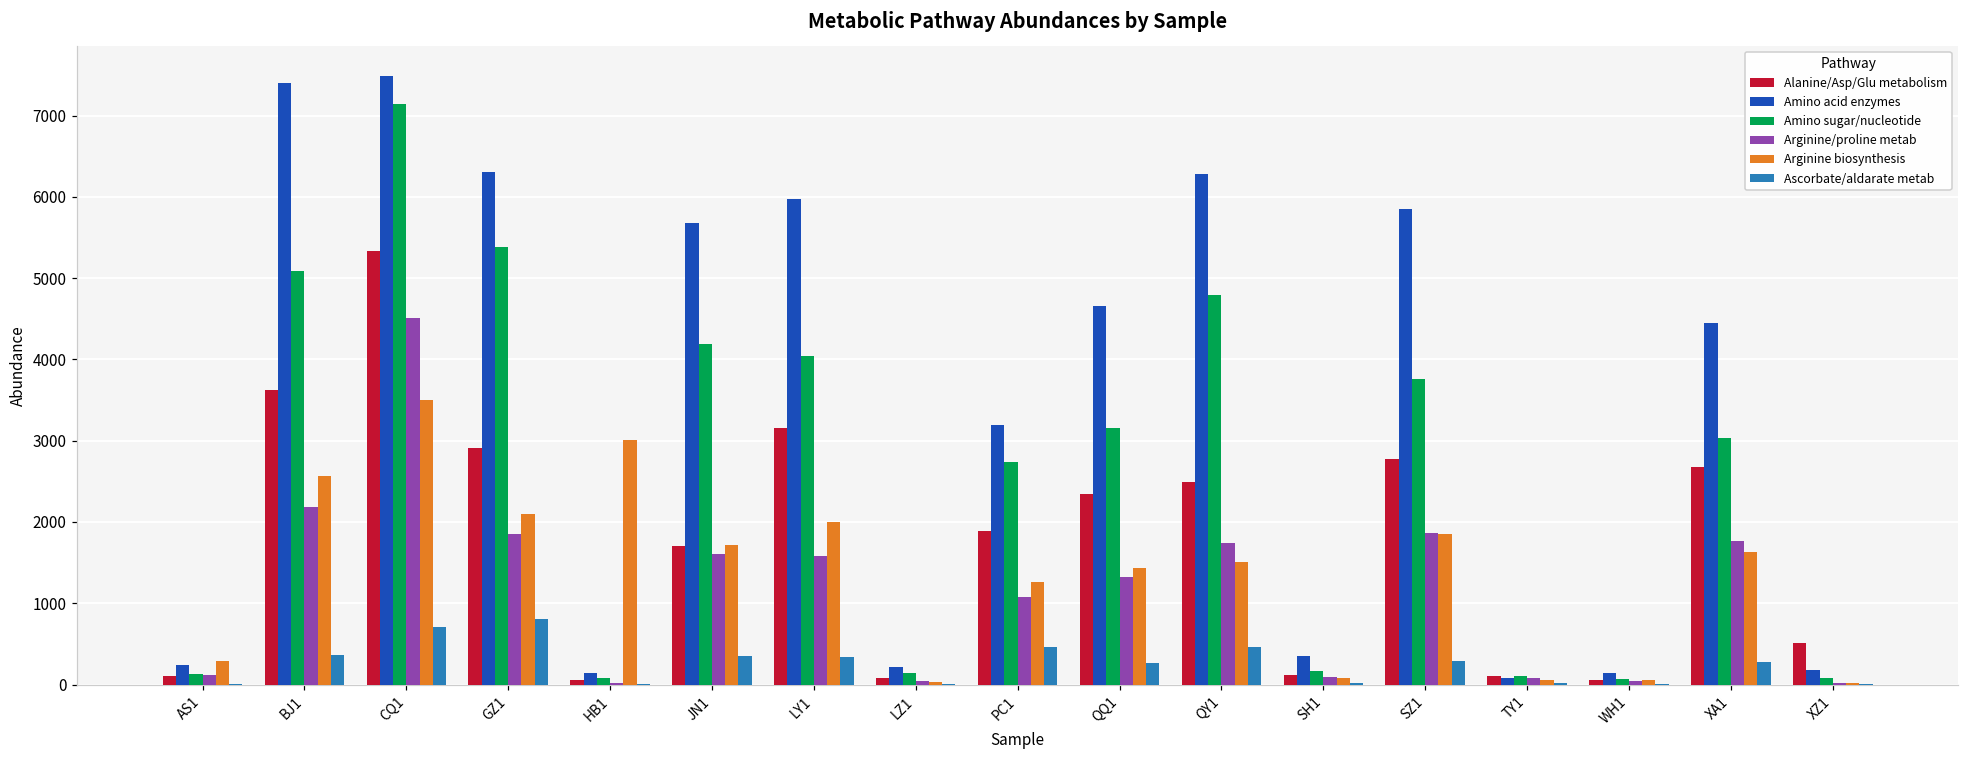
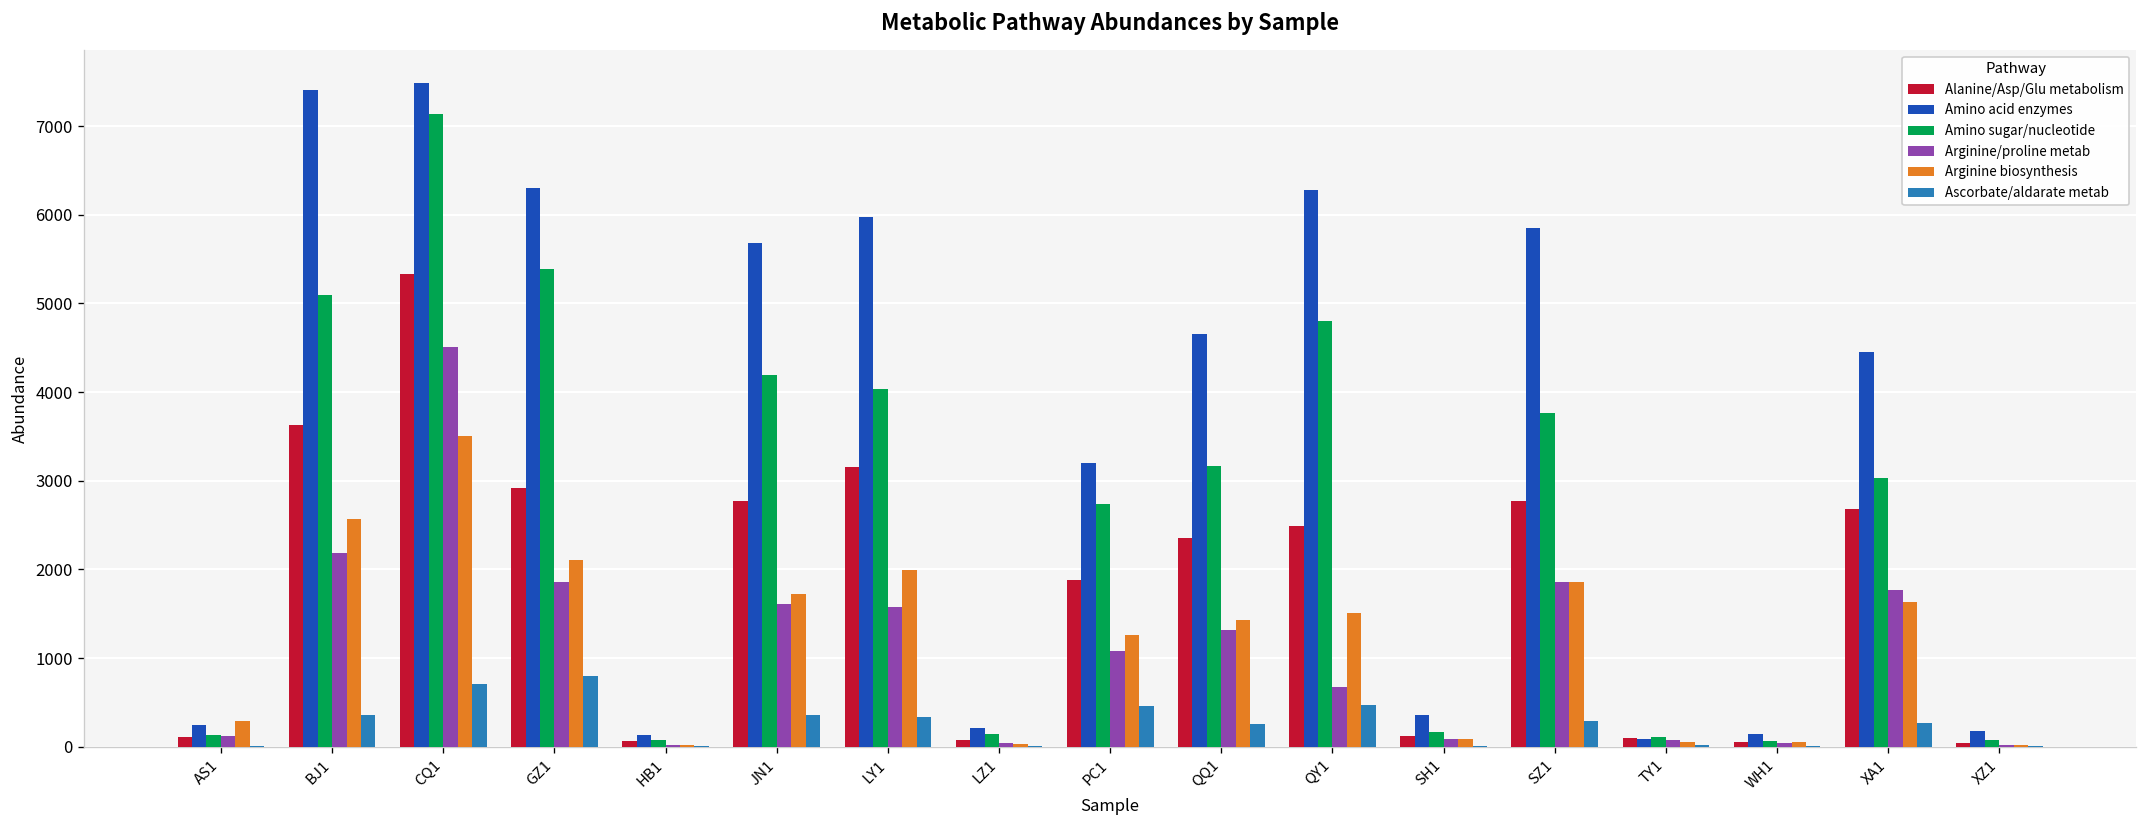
Arginine biosynthesis, HB1: 3000 -> 0
Alanine/Asp/Glu metabolism, JN1: 1700 -> 2800
Arginine/proline metab, QY1: 1700 -> 700
Alanine/Asp/Glu metabolism, XZ1: 500 -> 0
